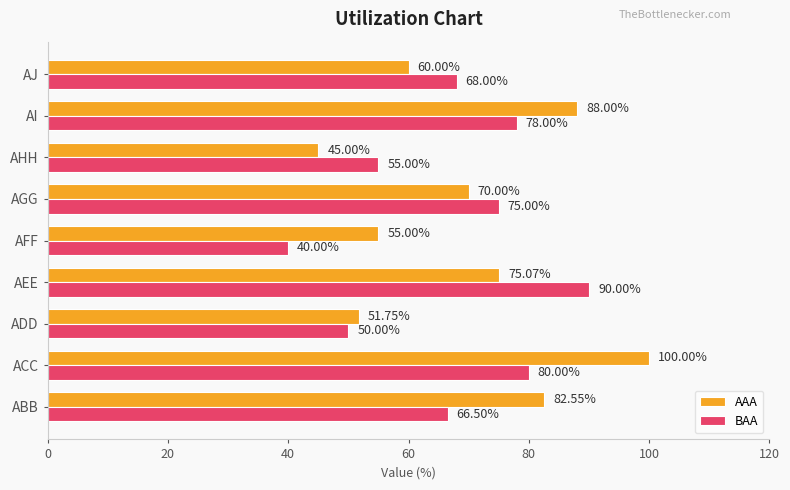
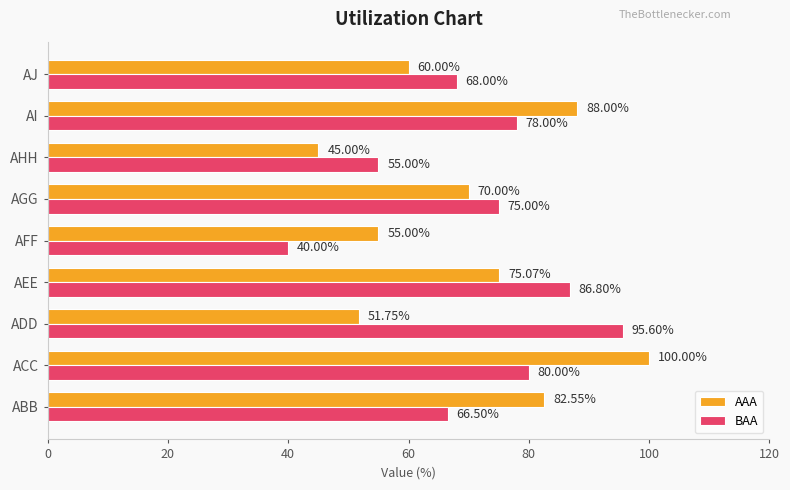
BAA, AEE: 90.00% -> 86.80%
BAA, ADD: 50.00% -> 95.60%
